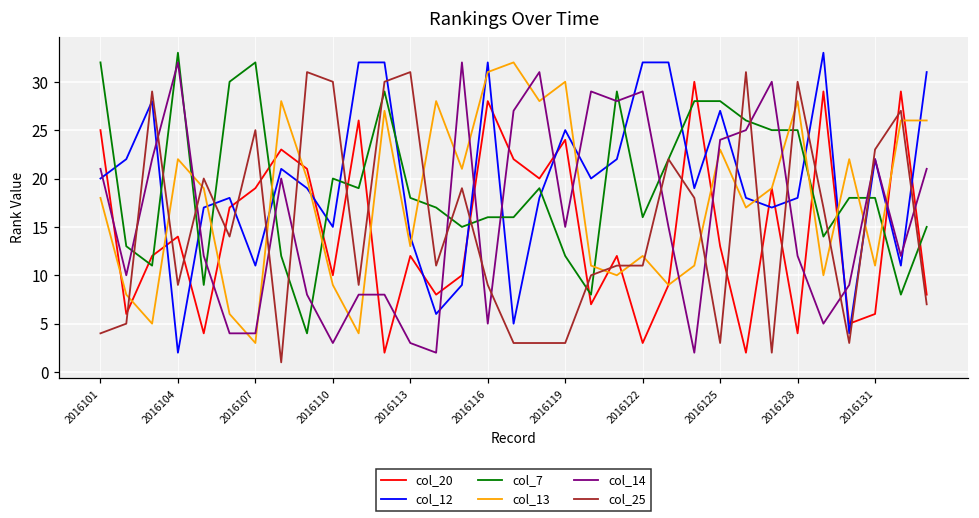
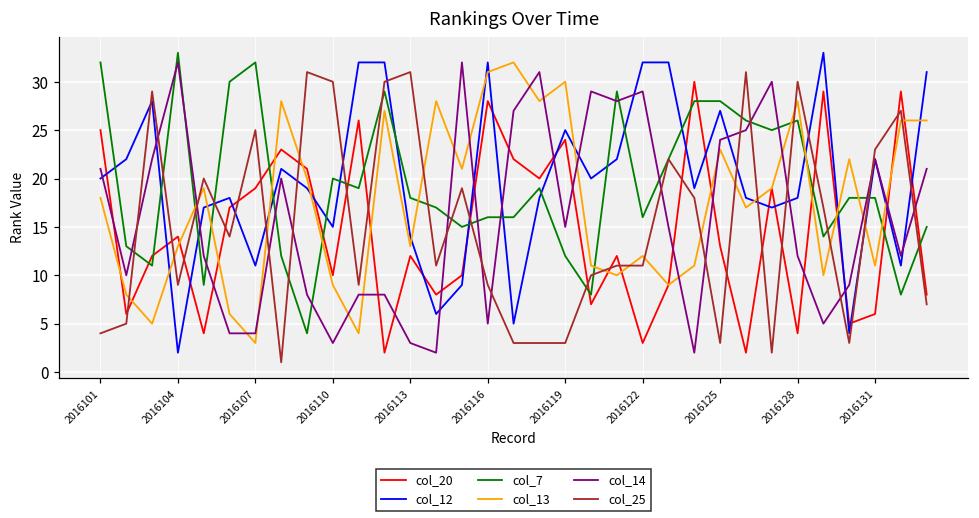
col_13, 2016104: 22 -> 13
col_7, 2016128: 25 -> 26
